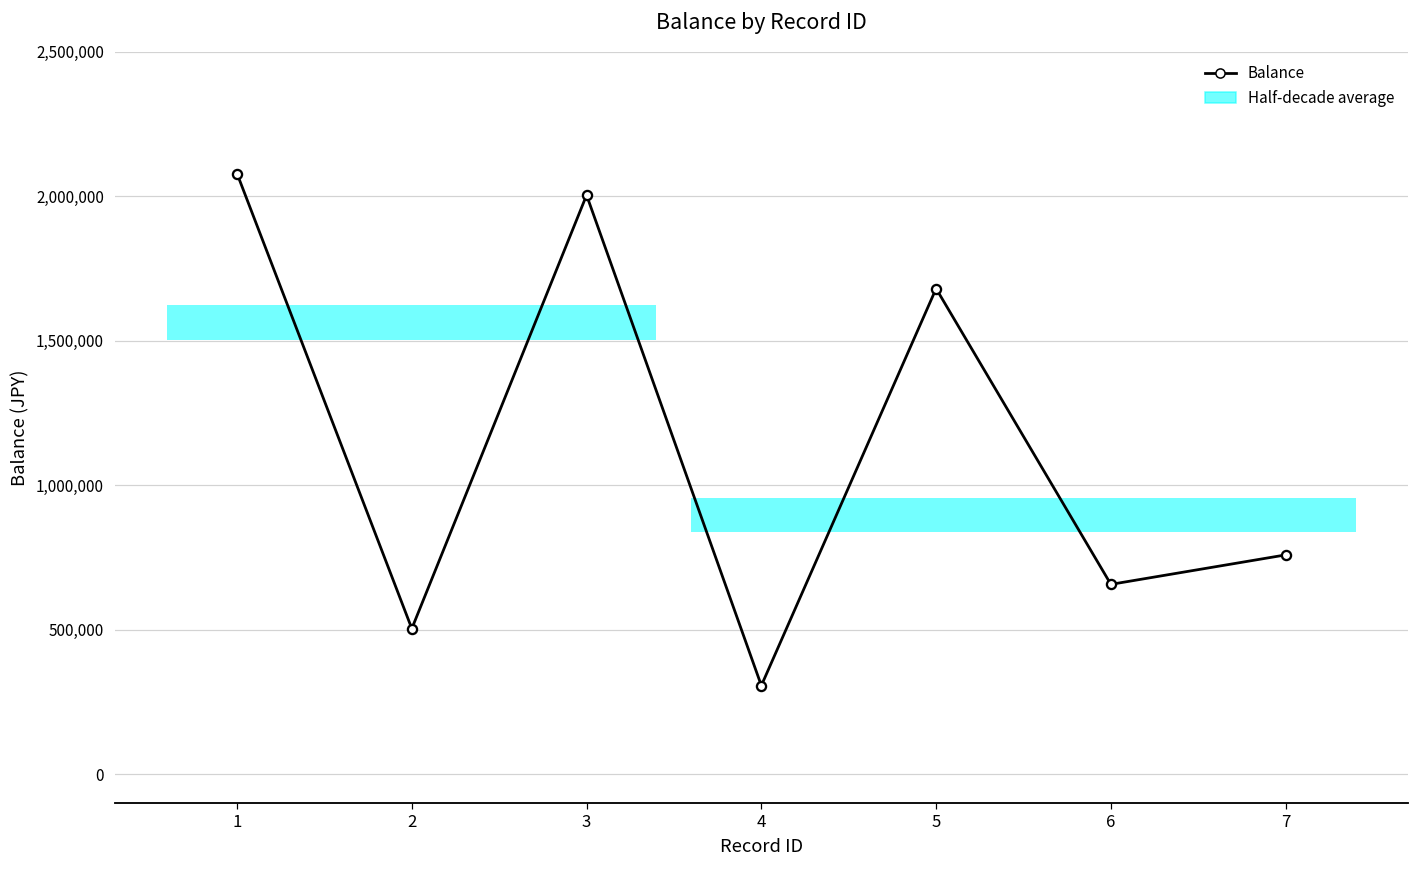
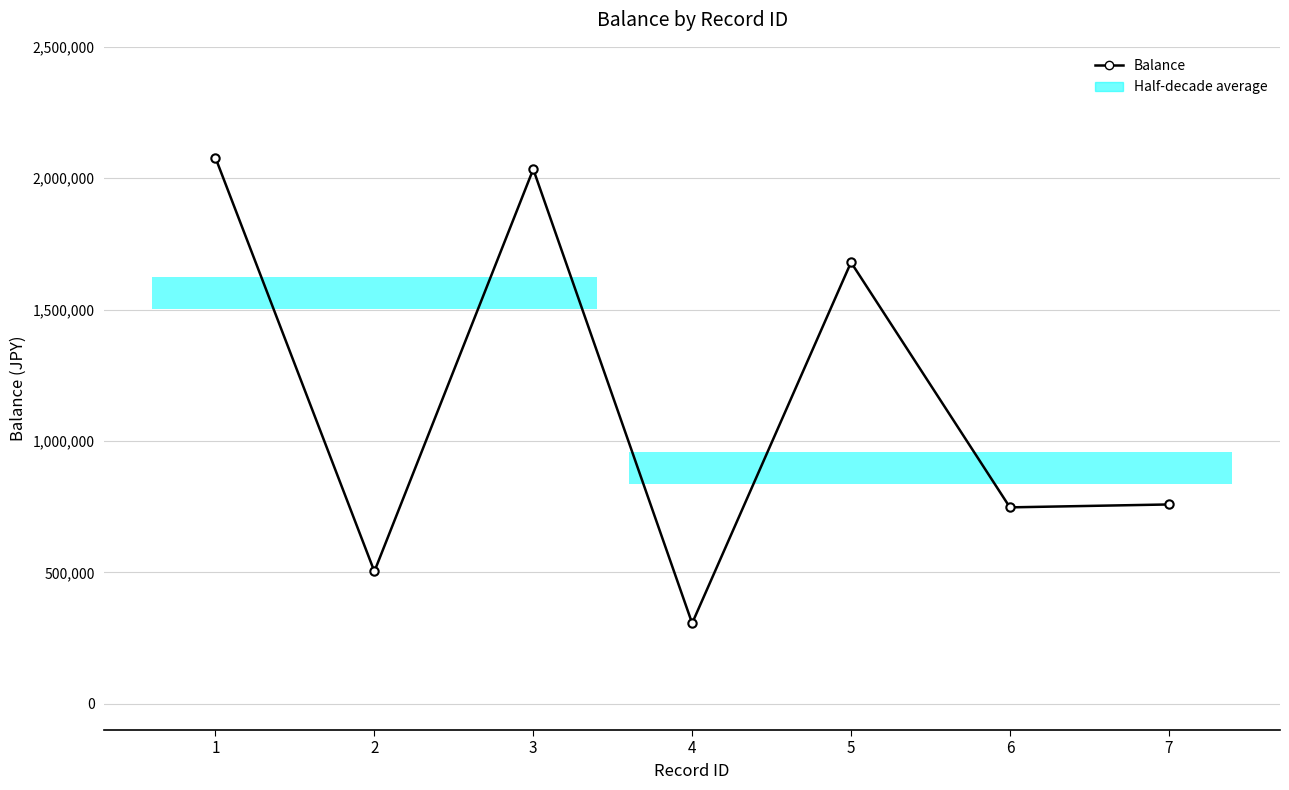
Balance, 3: 2,000,000 -> 2,030,000
Balance, 6: 660,000 -> 750,000
